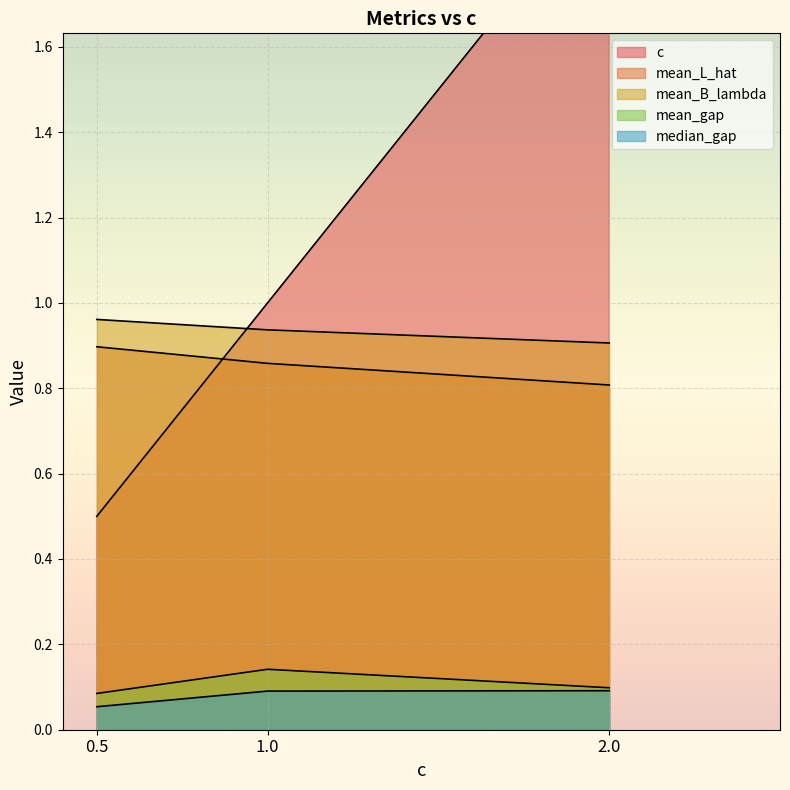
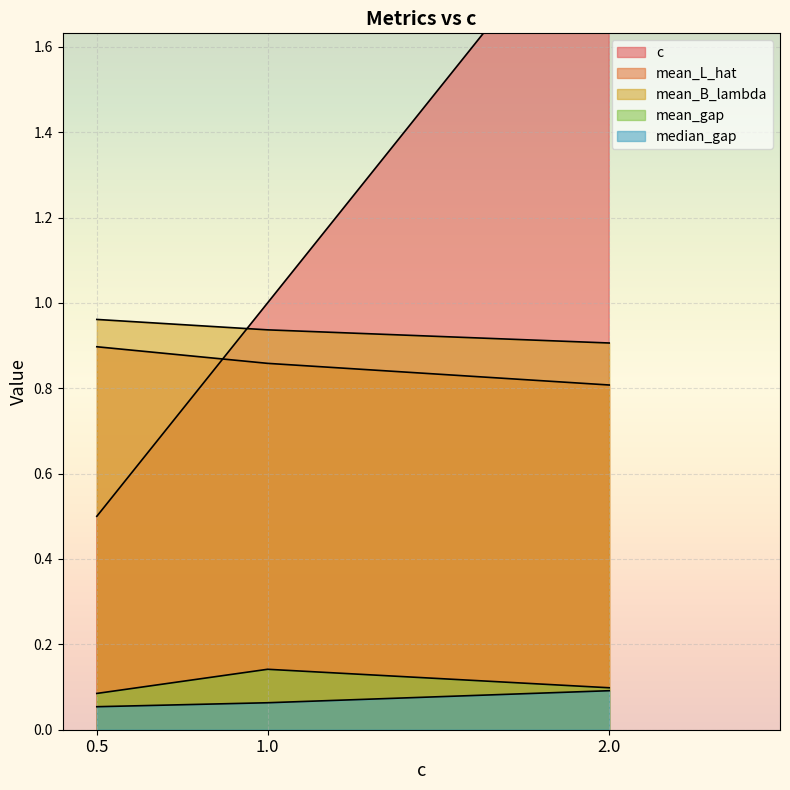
median_gap, 1.0: 0.09 -> 0.06
